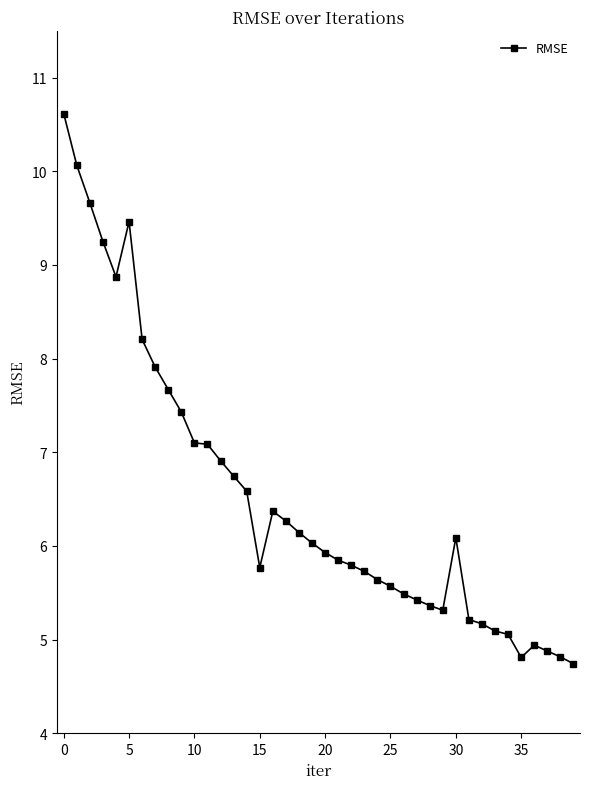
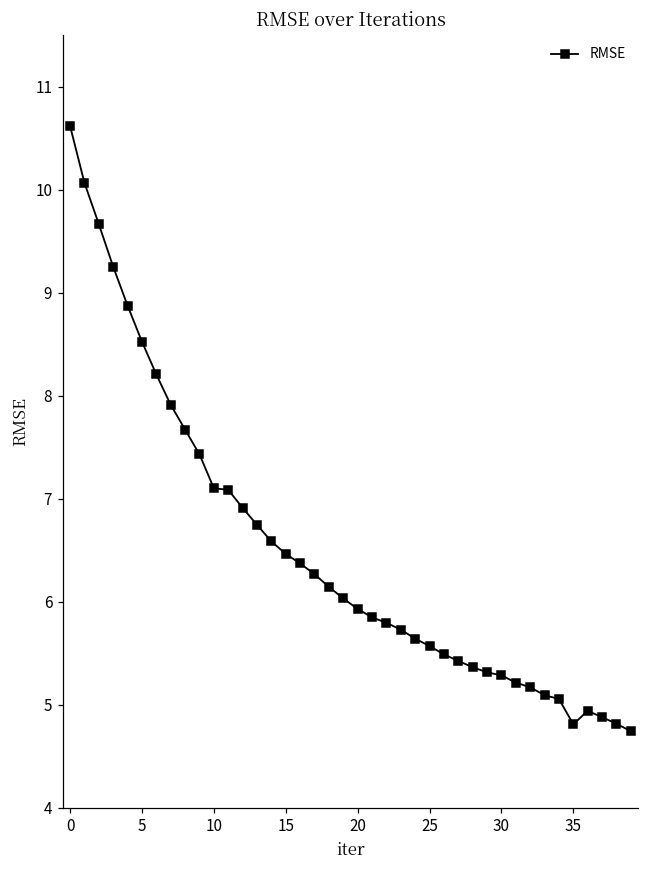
5: 9.5 -> 8.5
15: 5.8 -> 6.5
30: 6.1 -> 5.3
